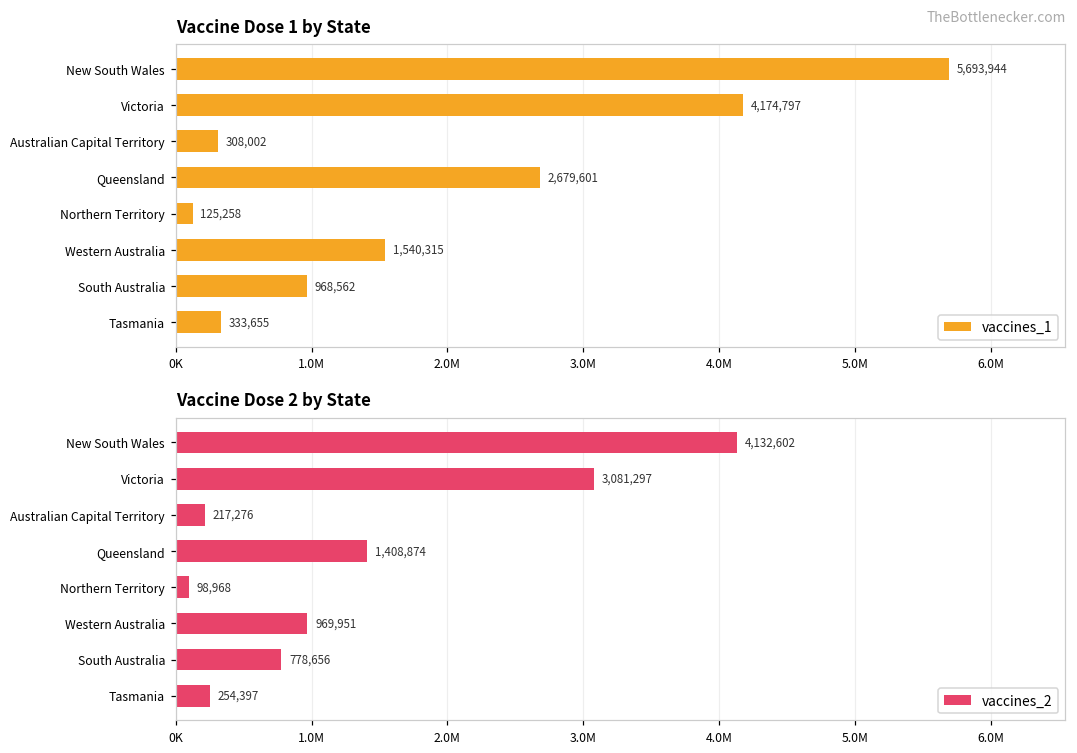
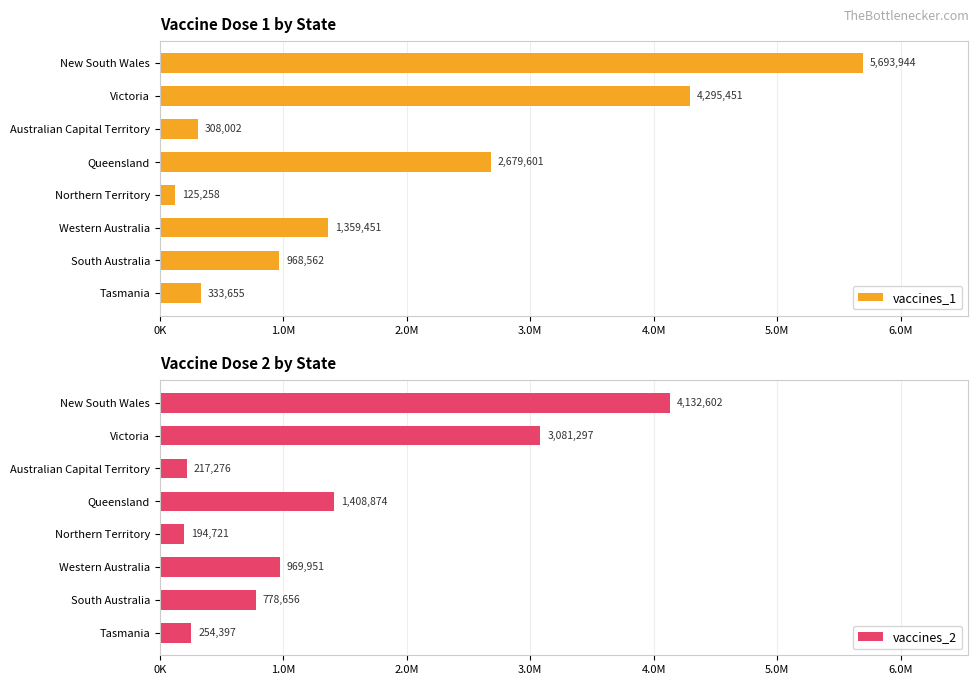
Vaccine Dose 1 by State, Victoria: 4,174,797 -> 4,295,451
Vaccine Dose 1 by State, Western Australia: 1,540,315 -> 1,359,451
Vaccine Dose 2 by State, Northern Territory: 98,968 -> 194,721
